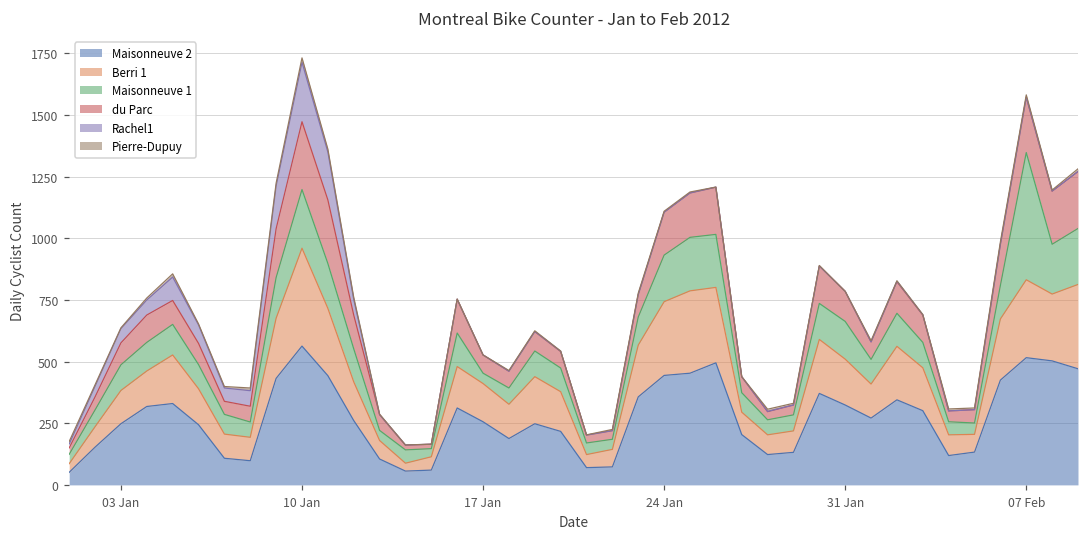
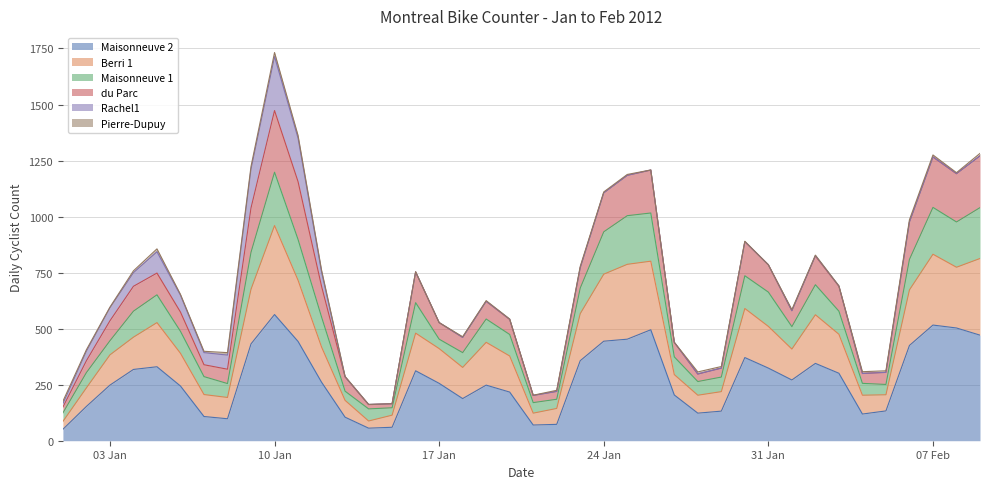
Maisonneuve 1, 03 Jan: 100 -> 60
Maisonneuve 1, 07 Feb: 520 -> 210
